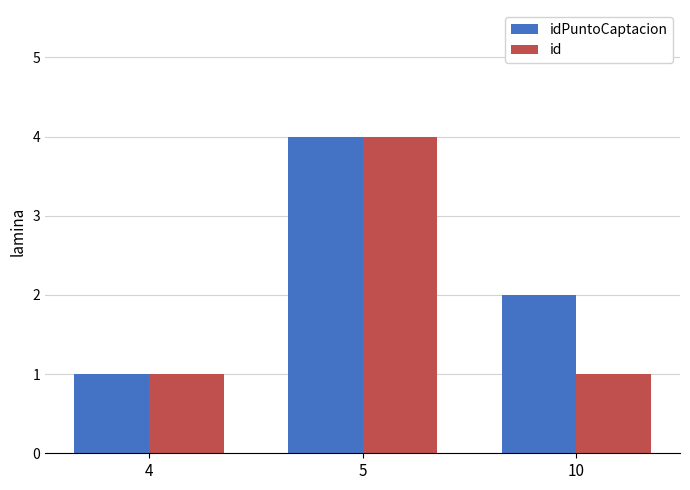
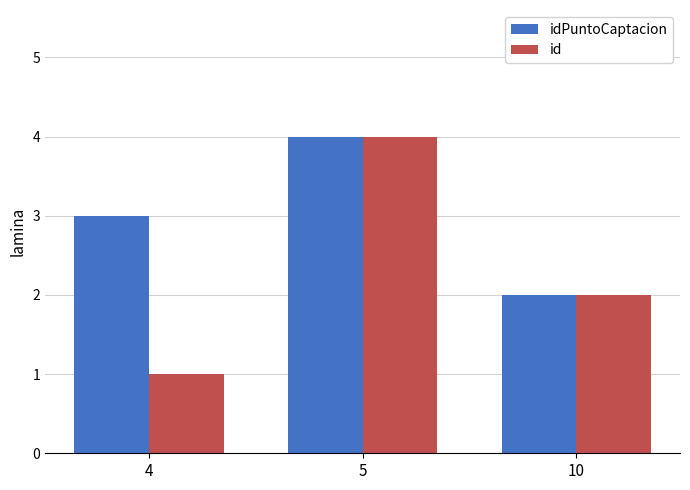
idPuntoCaptacion, 4: 1 -> 3
id, 10: 1 -> 2
